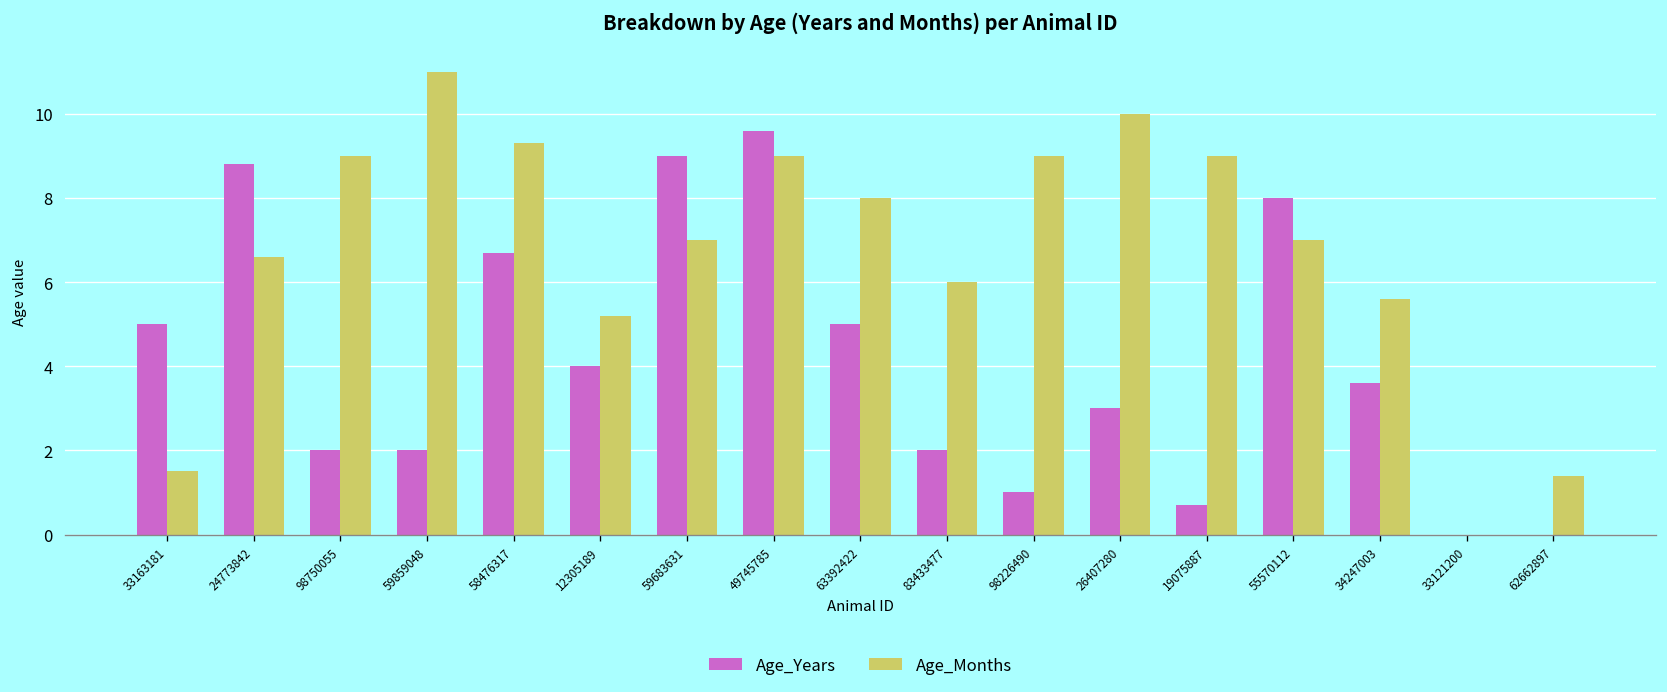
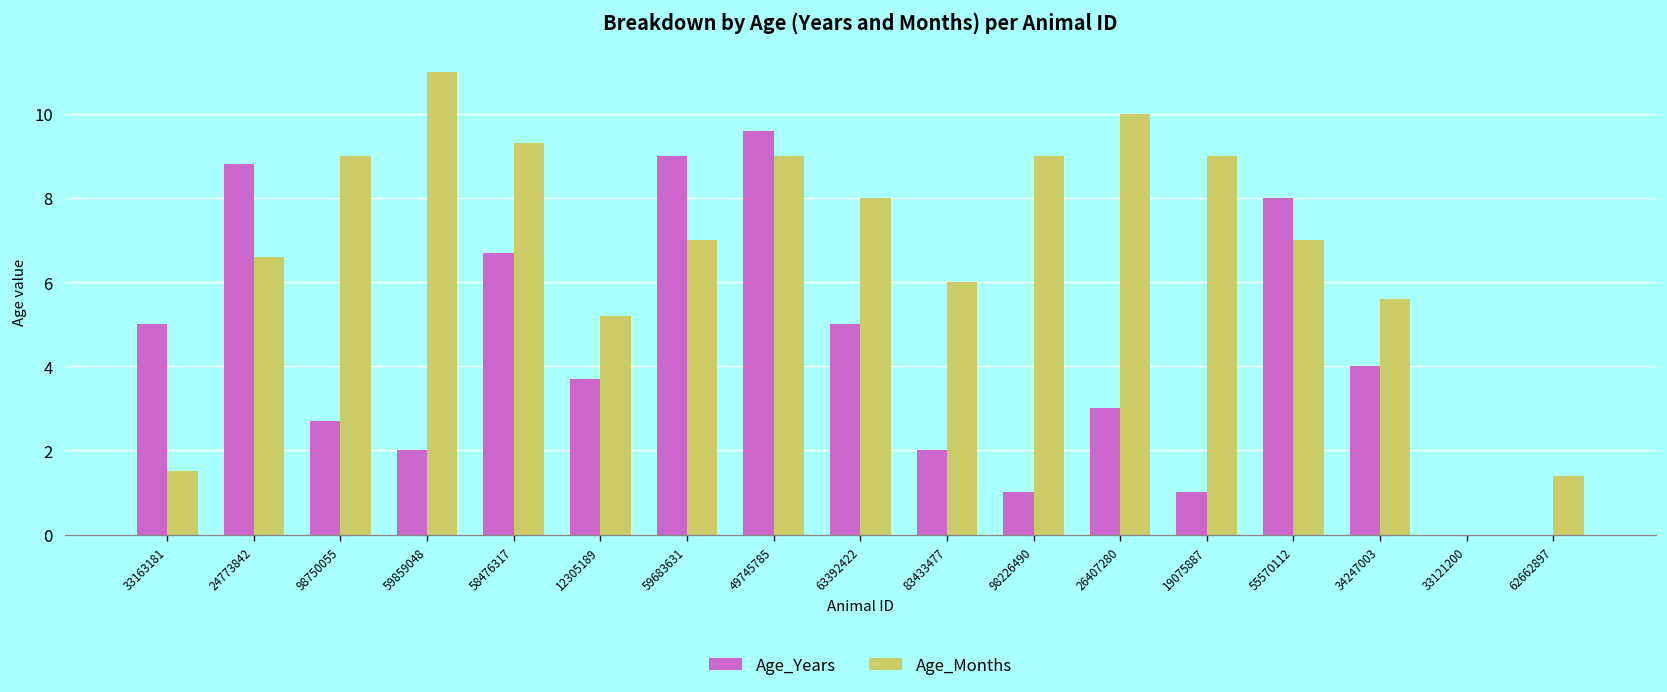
Age_Years, 98750055: 2.0 -> 2.7
Age_Years, 12305189: 4.0 -> 3.7
Age_Years, 19075887: 0.7 -> 1.0
Age_Years, 34247003: 3.6 -> 4.0
